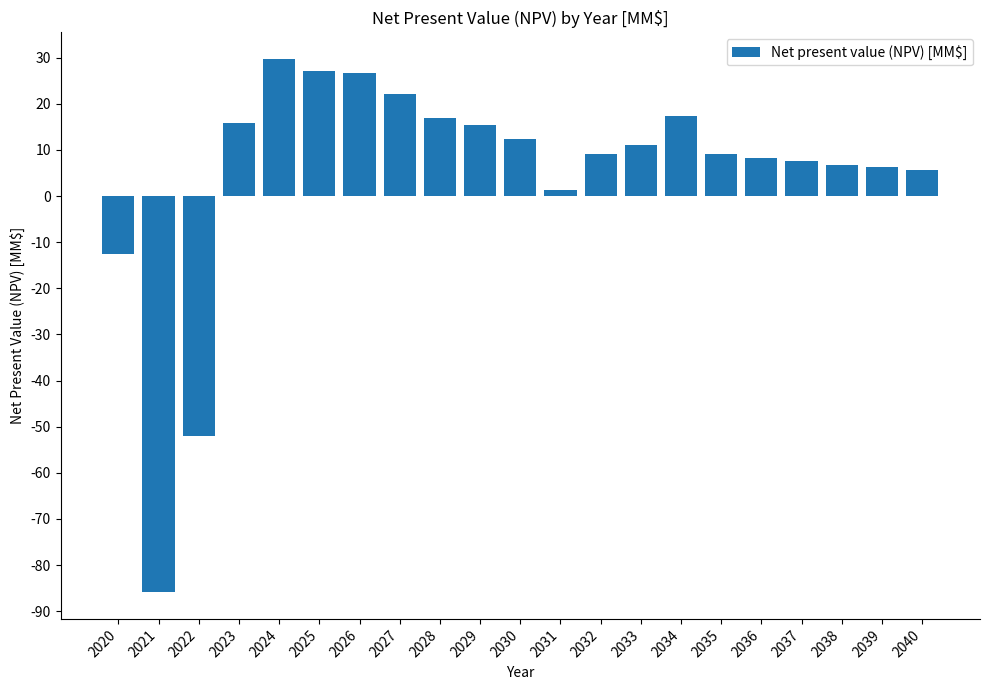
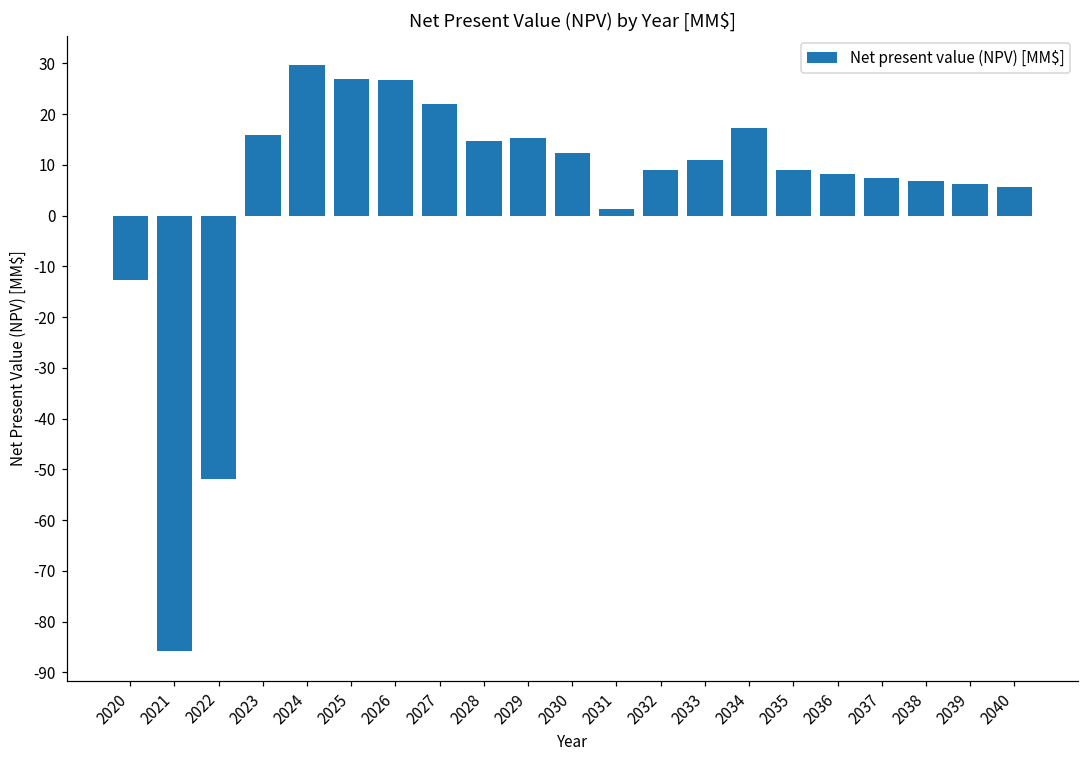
2028: 17 -> 15
